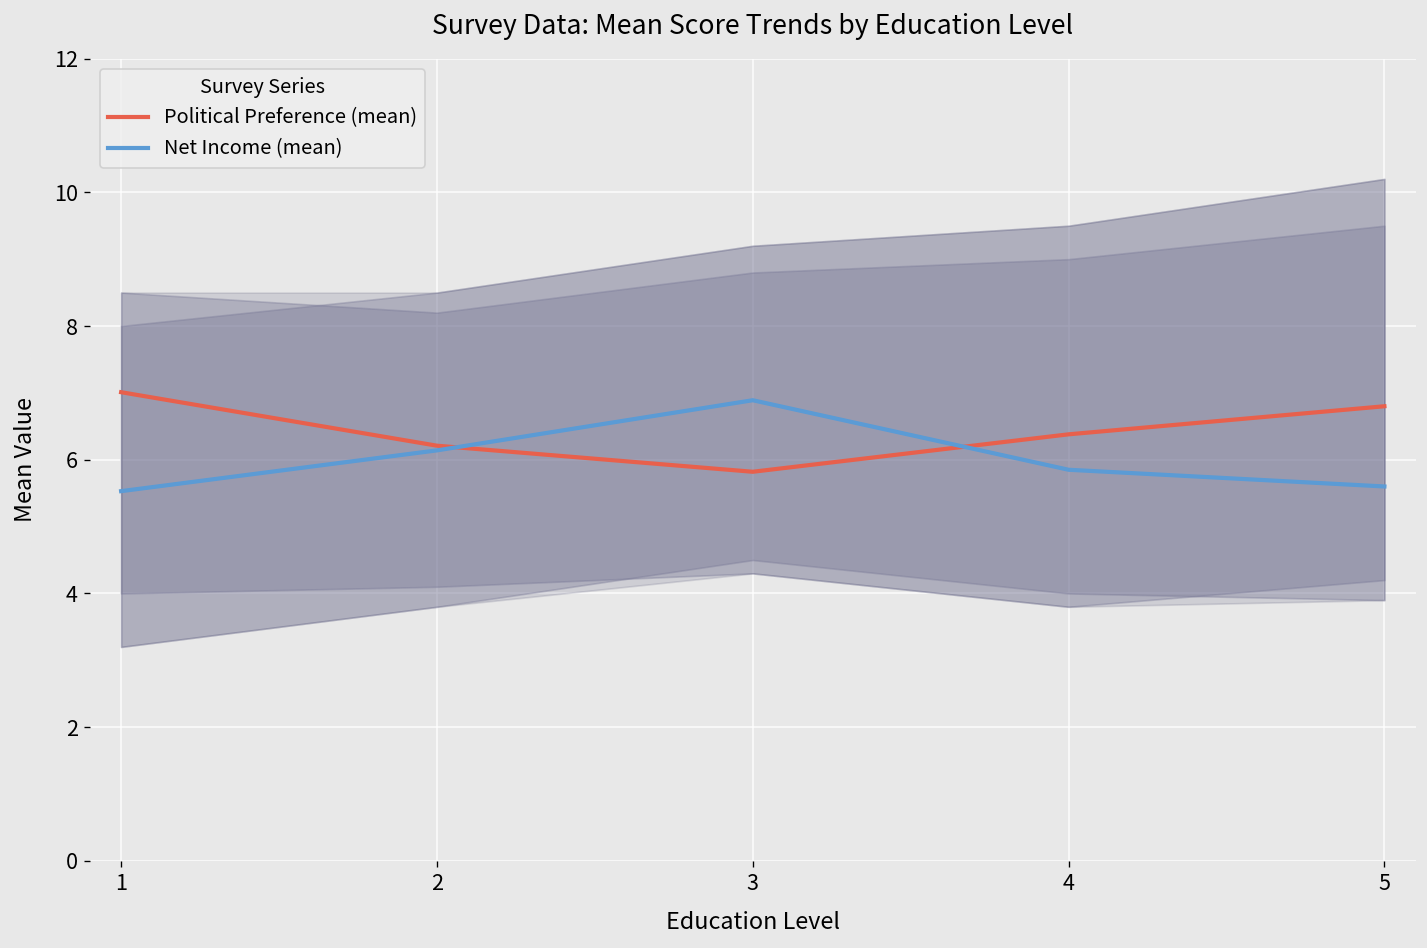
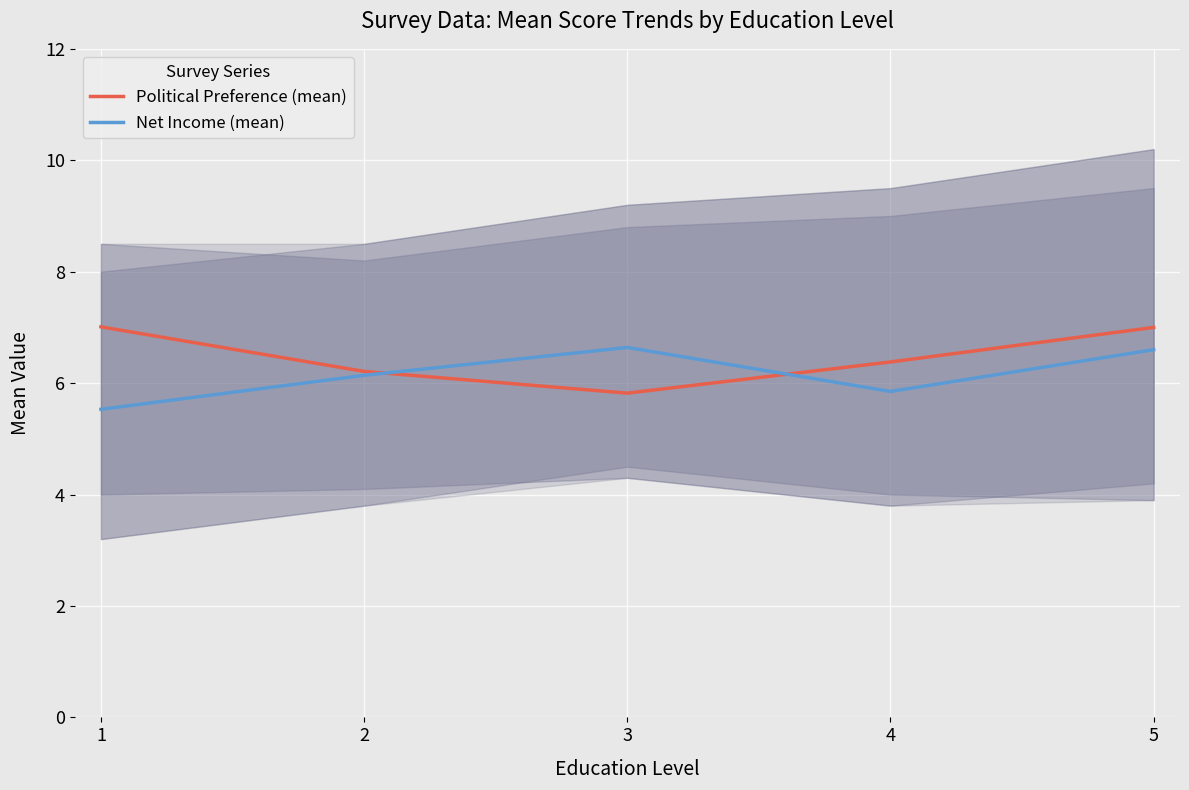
Net Income (mean), 3: 6.9 -> 6.6
Political Preference (mean), 5: 6.8 -> 7.0
Net Income (mean), 5: 5.6 -> 6.6
